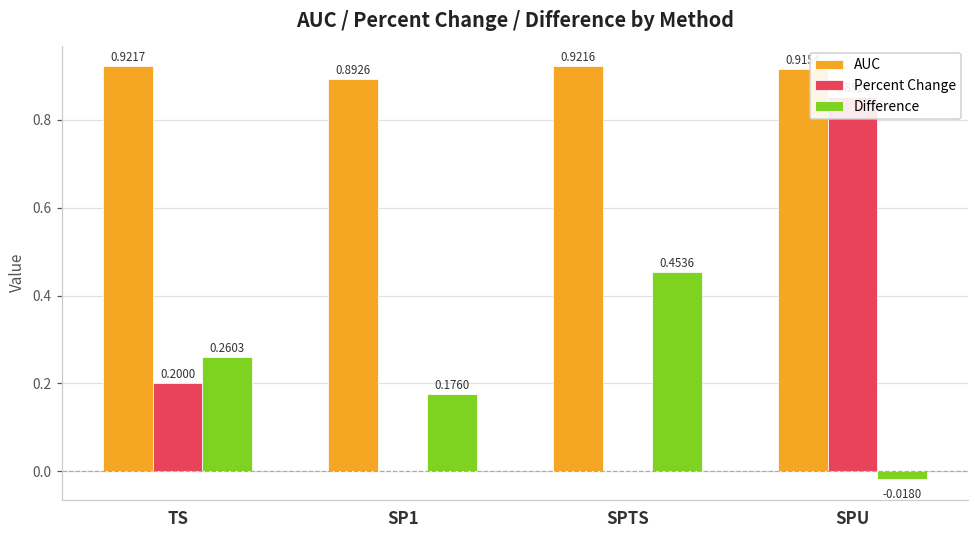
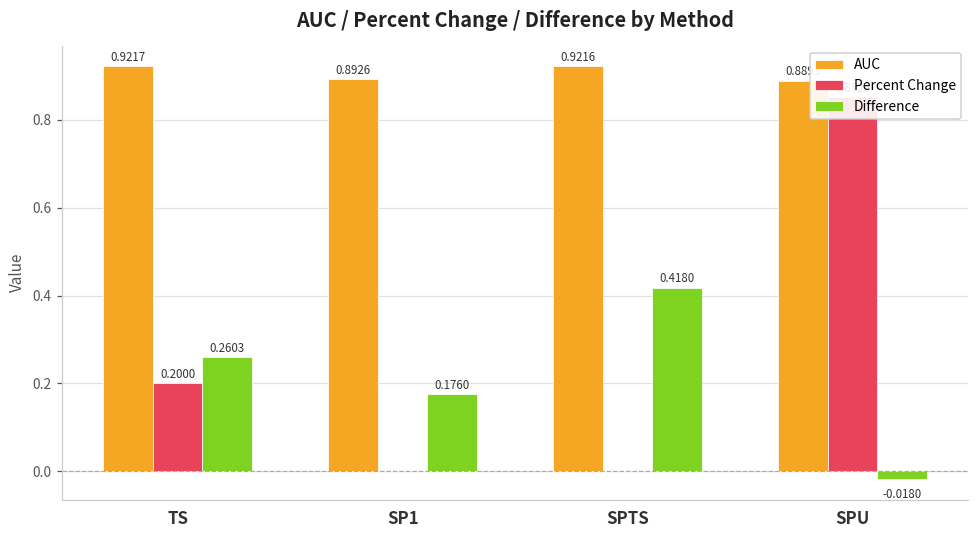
Difference, SPTS: 0.4536 -> 0.4180
AUC, SPU: 0.92 -> 0.89
